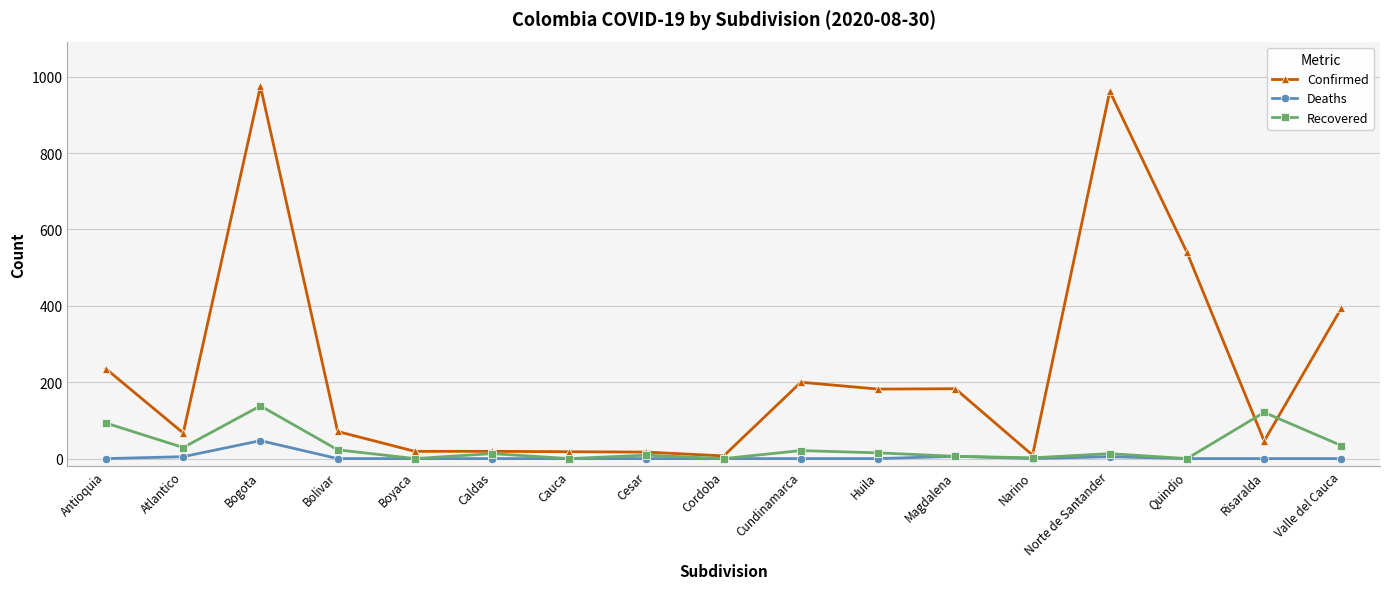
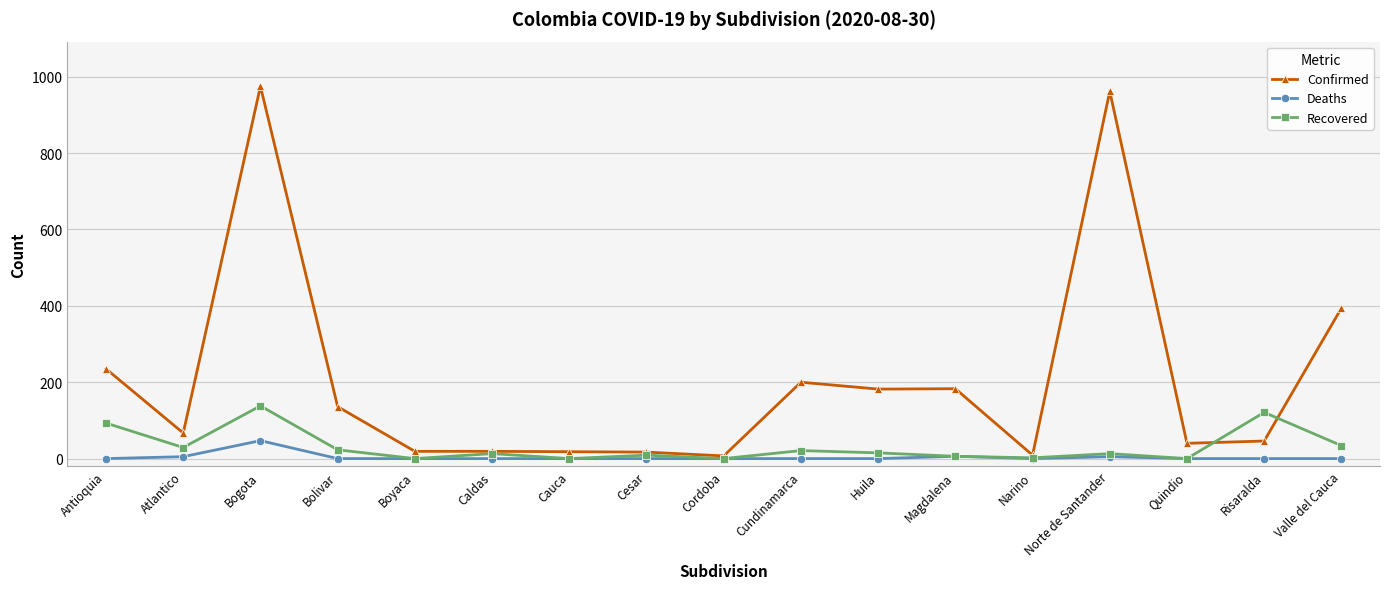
Confirmed, Bolivar: 70 -> 140
Confirmed, Quindio: 540 -> 40
